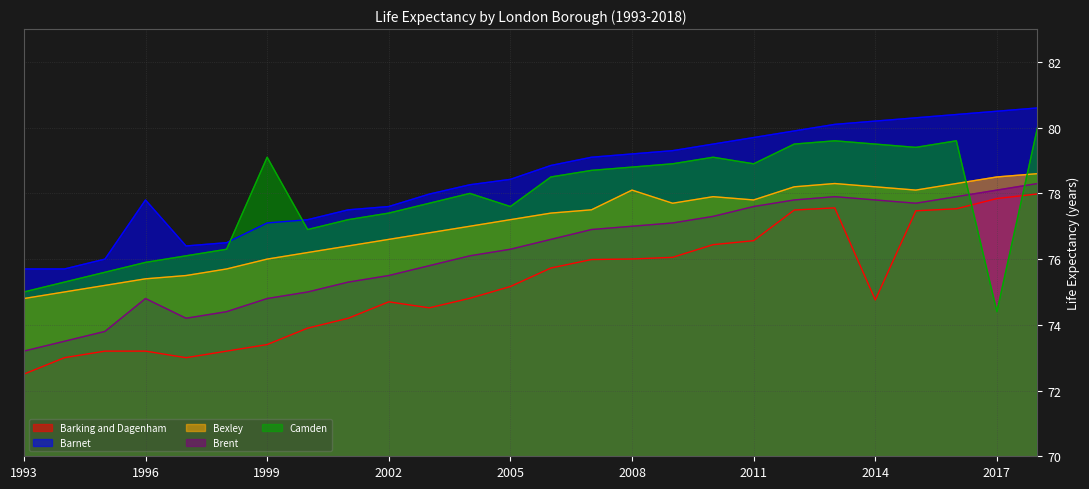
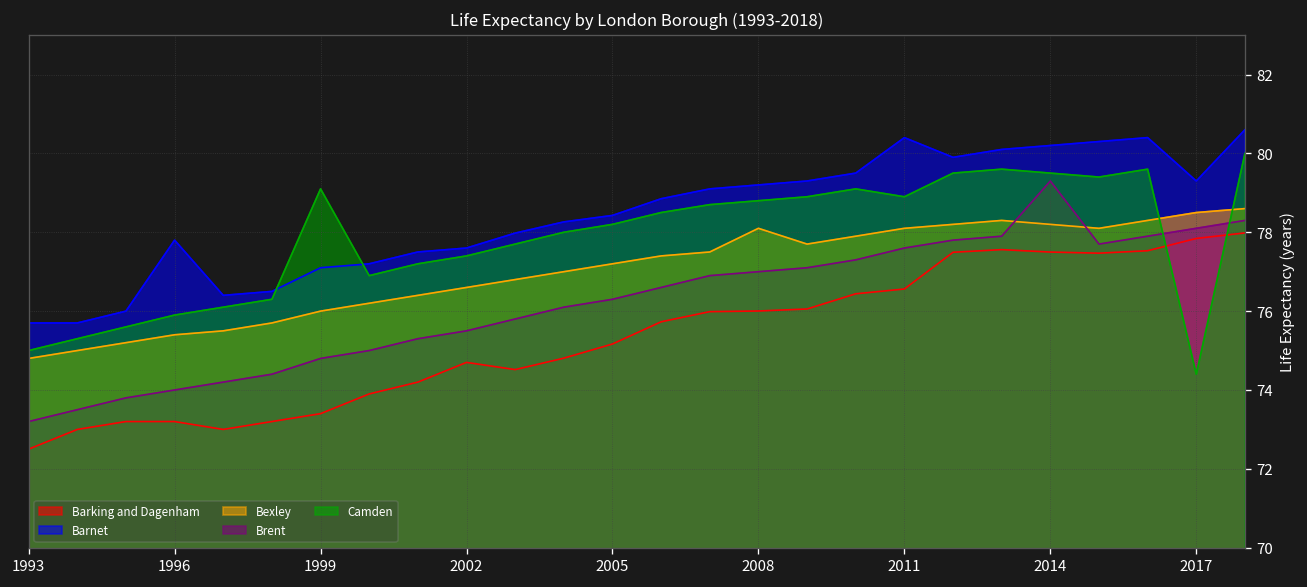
Brent, 1996: 74.8 -> 74.0
Camden, 2005: 77.6 -> 78.2
Barnet, 2011: 79.7 -> 80.4
Bexley, 2011: 77.8 -> 78.1
Barking and Dagenham, 2014: 74.8 -> 77.5
Brent, 2014: 77.8 -> 79.3
Barnet, 2017: 80.5 -> 79.3
